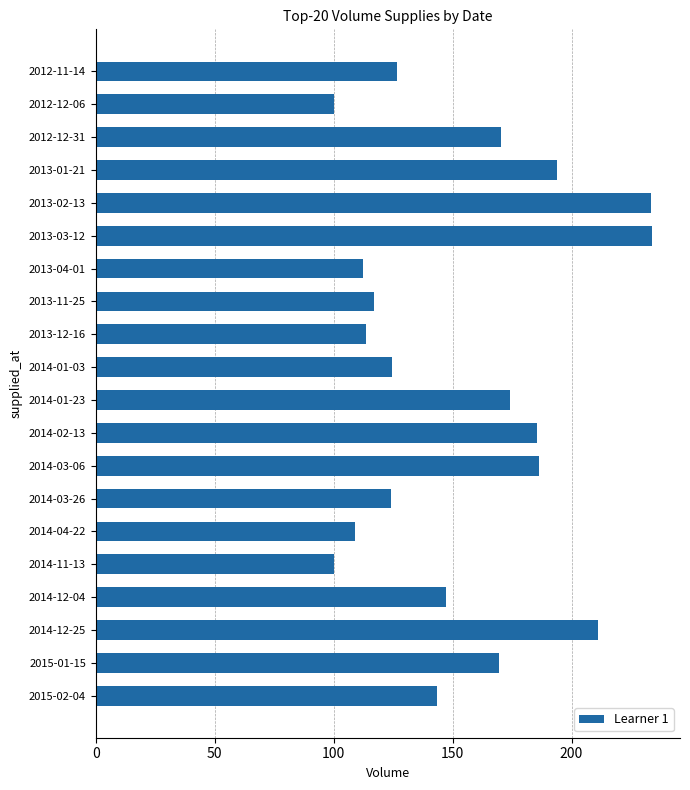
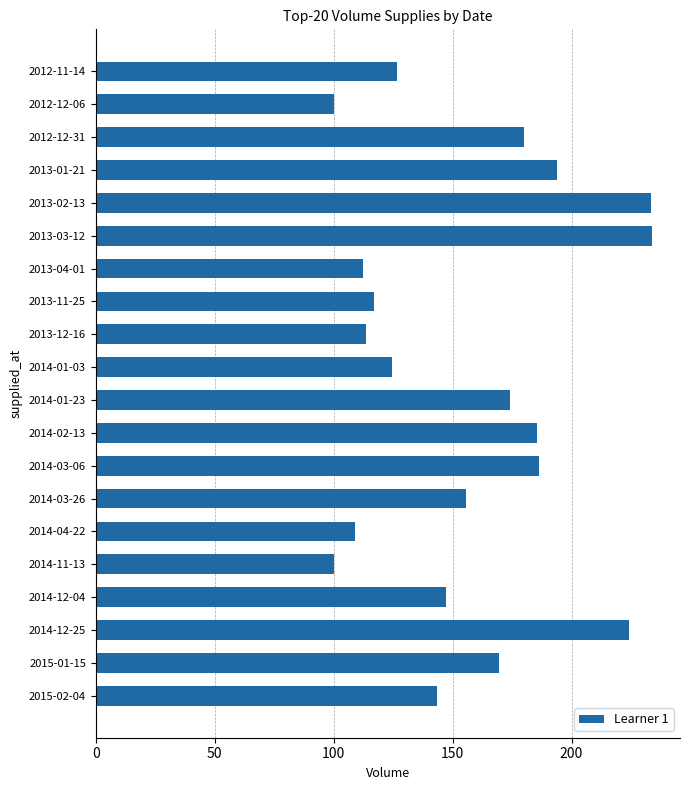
2012-12-31: 170 -> 180
2014-03-26: 124 -> 156
2014-12-25: 211 -> 224
